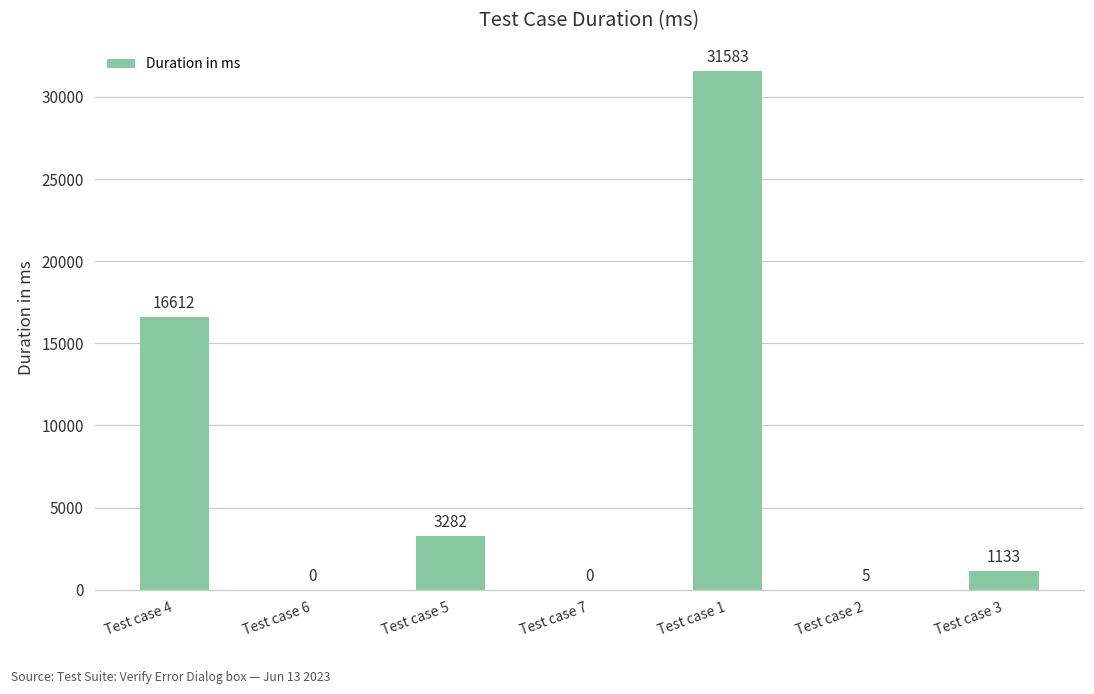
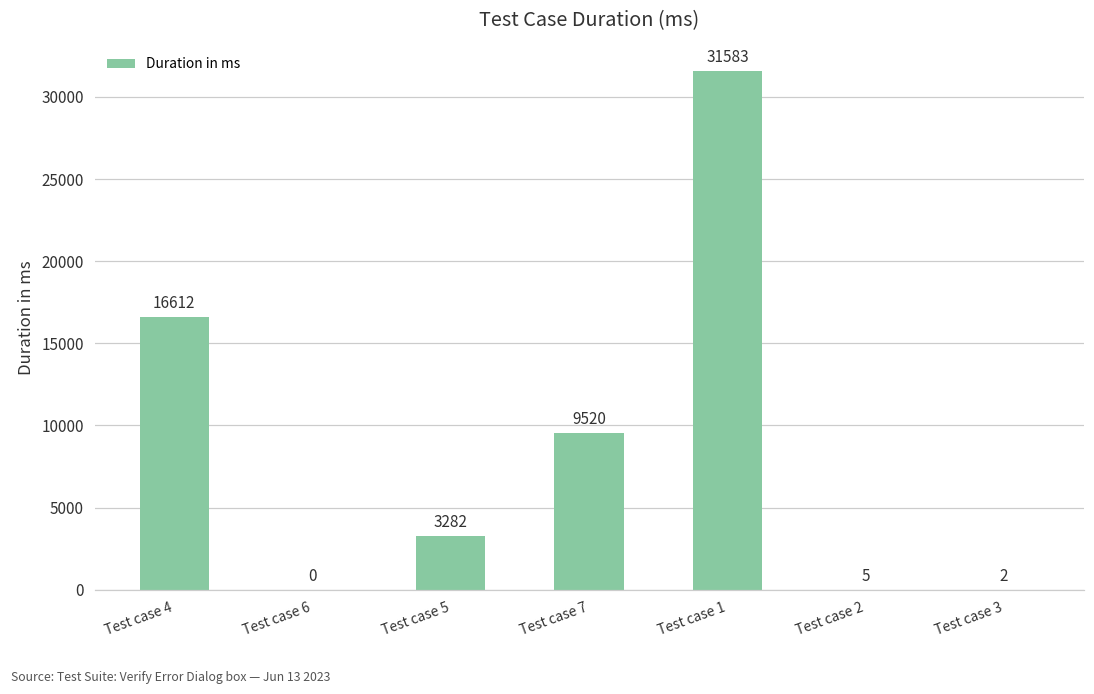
Test case 7: 0 -> 9520
Test case 3: 1133 -> 2
